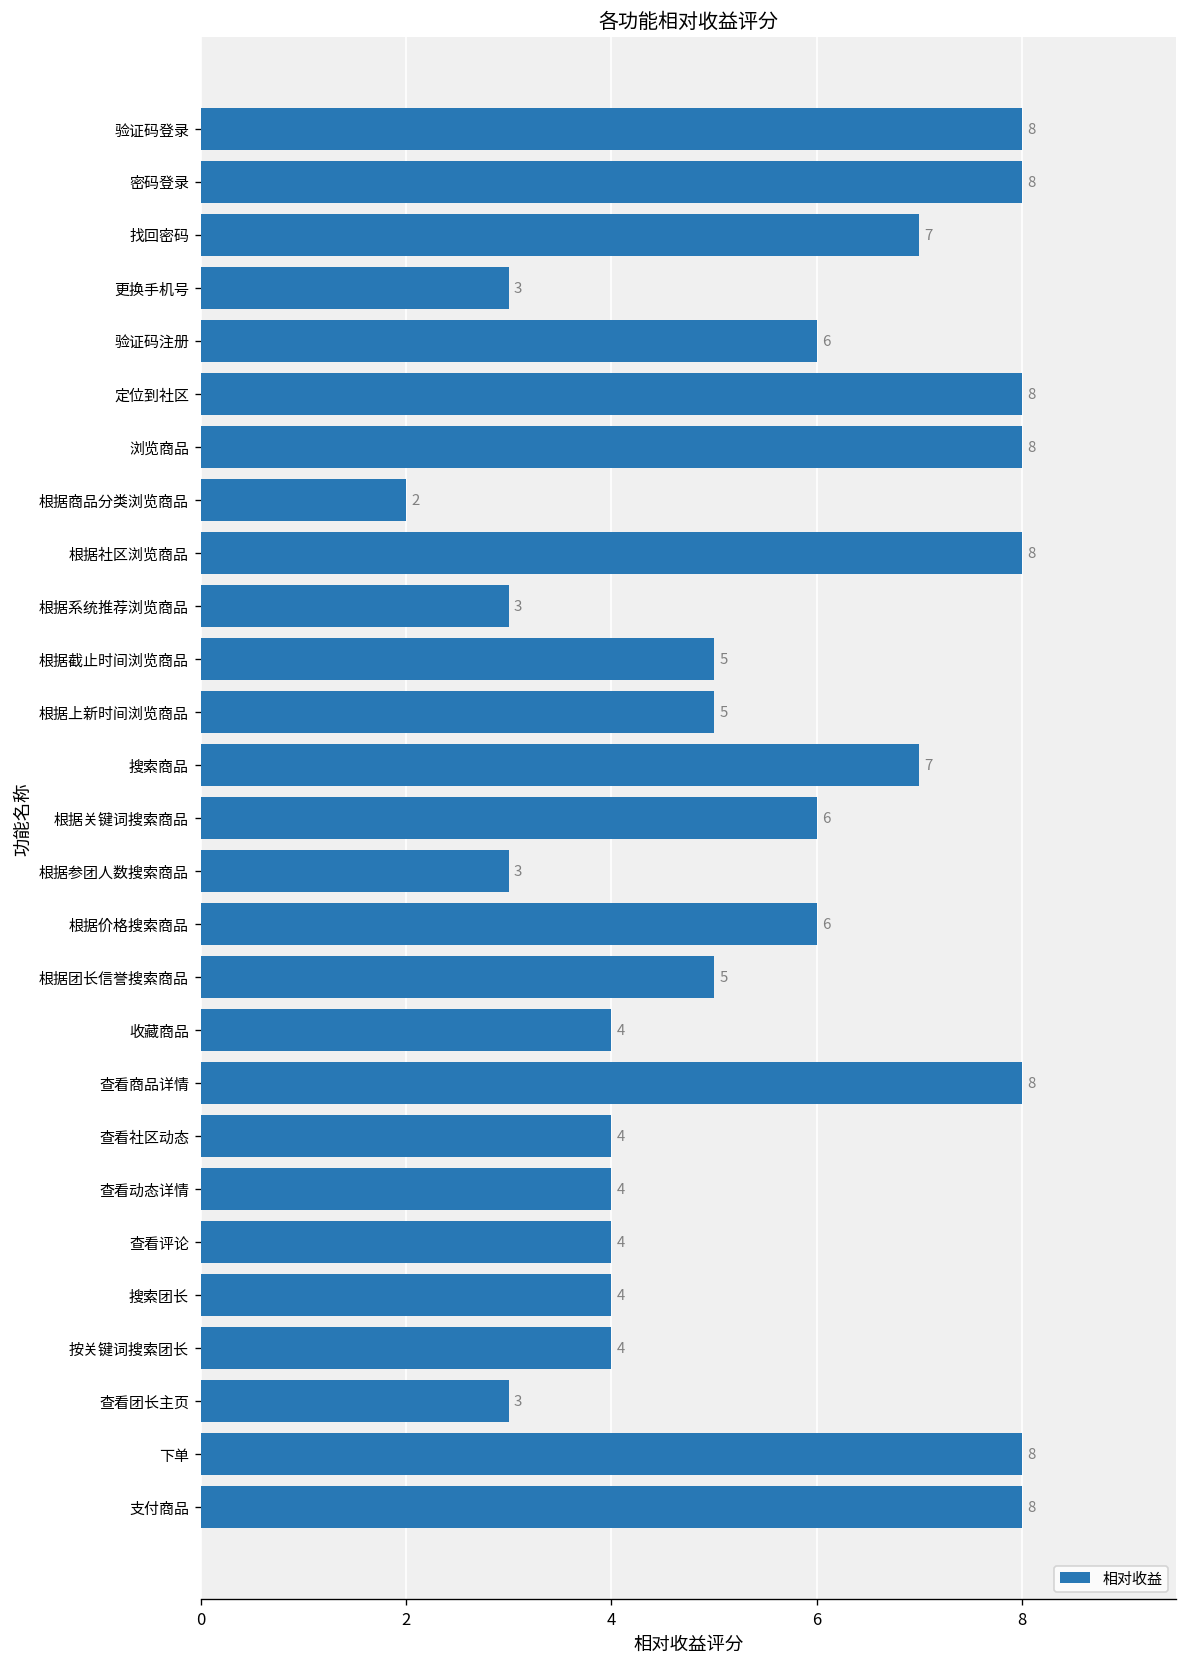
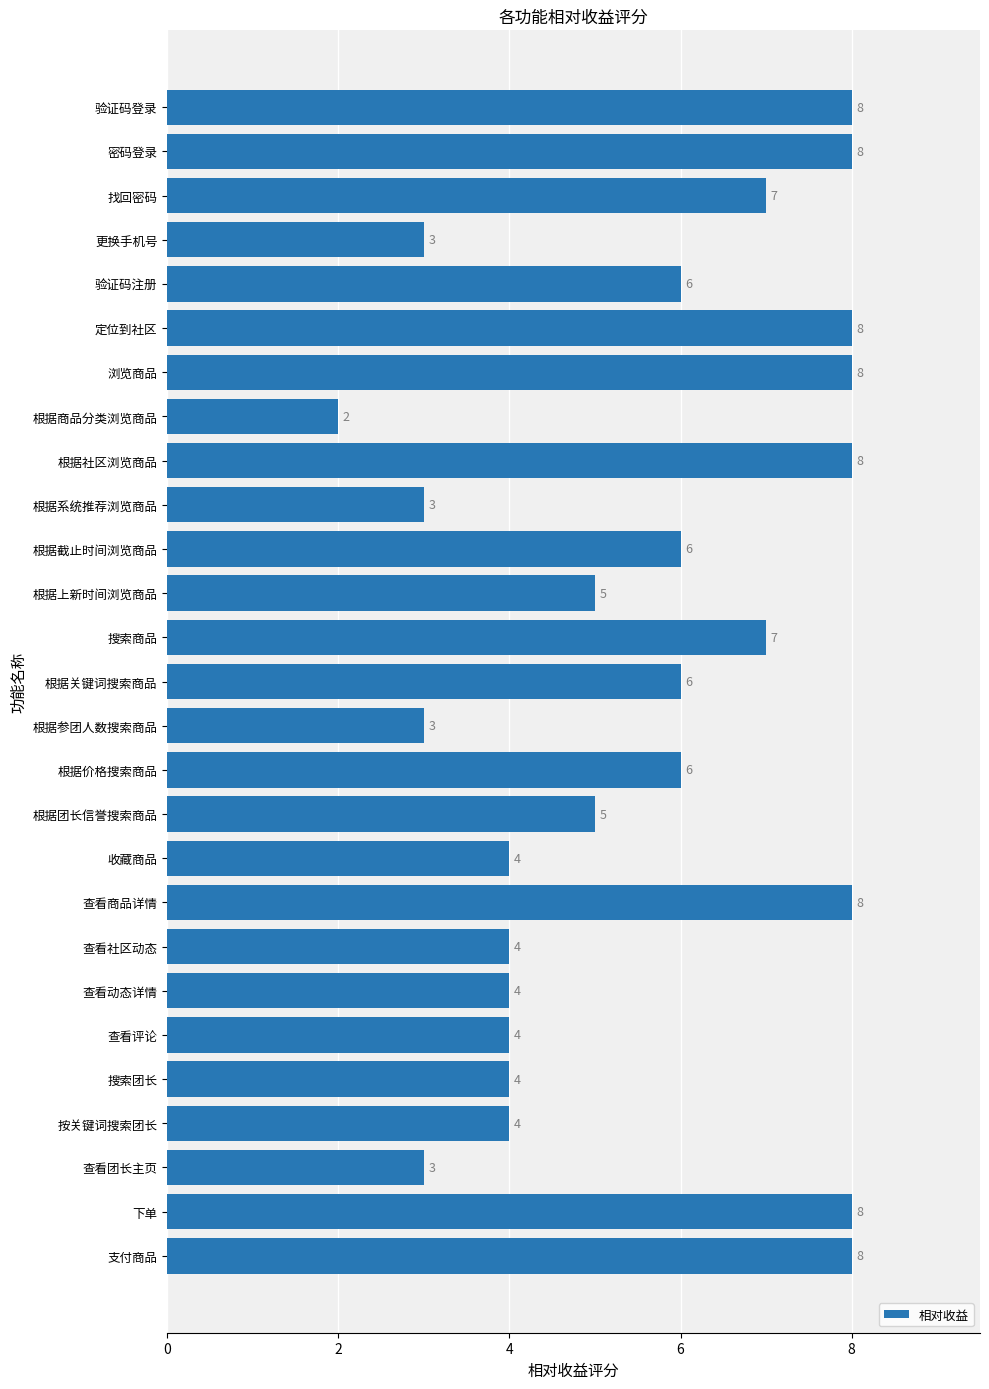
根据截止时间浏览商品: 5 -> 6
